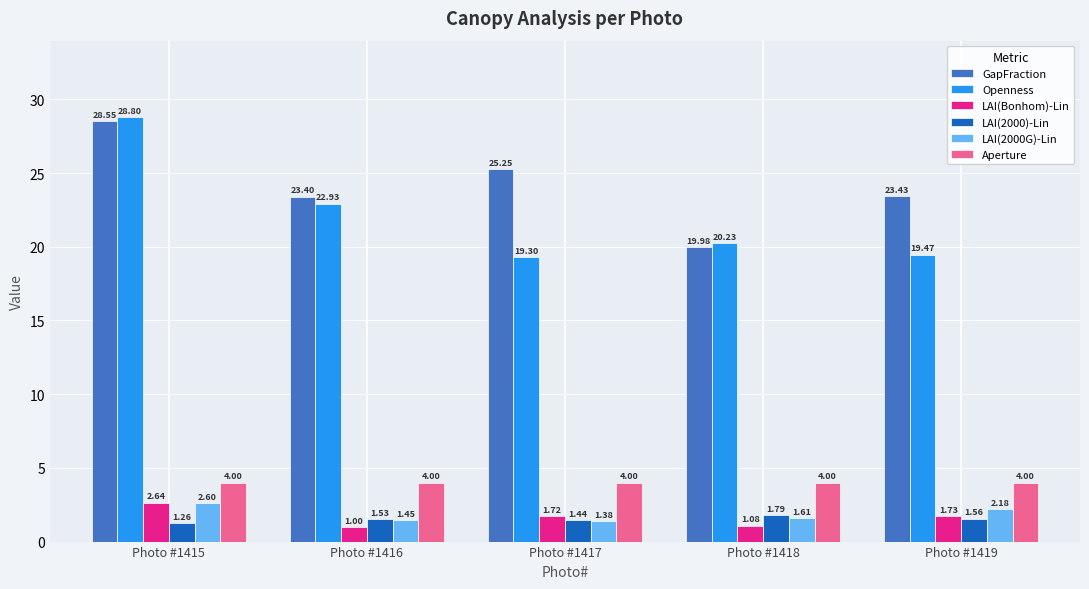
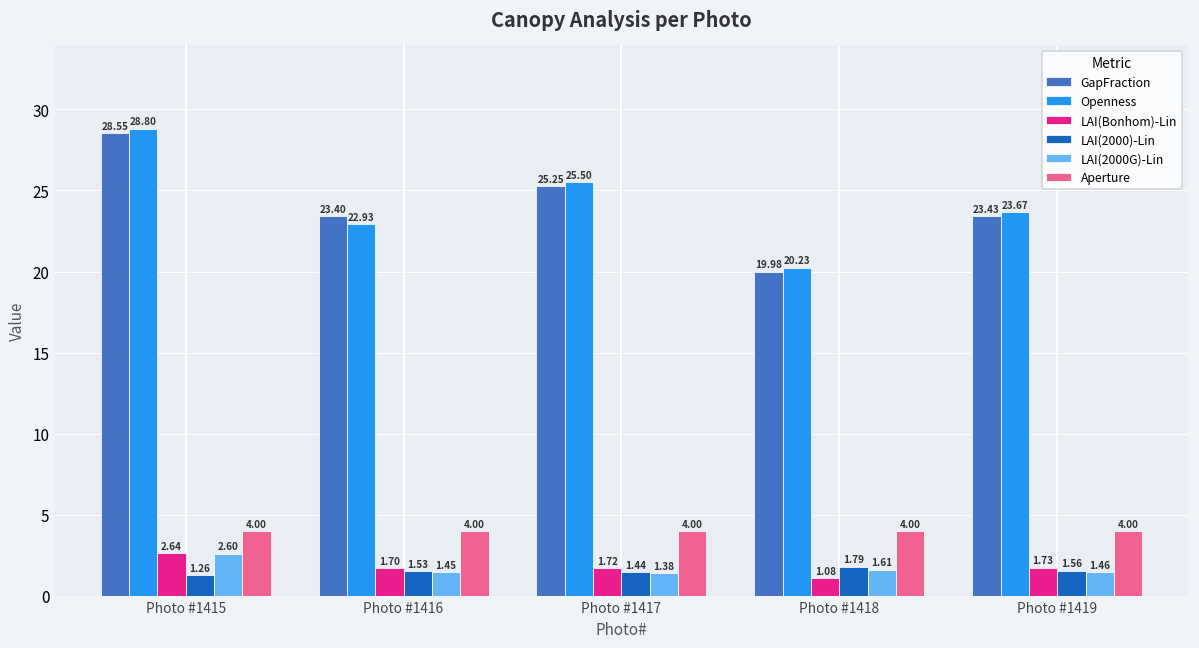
LAI(Bonhom)-Lin, Photo #1416: 1.00 -> 1.70
Openness, Photo #1417: 19.30 -> 25.50
Openness, Photo #1419: 19.47 -> 23.67
LAI(2000G)-Lin, Photo #1419: 2.18 -> 1.46
